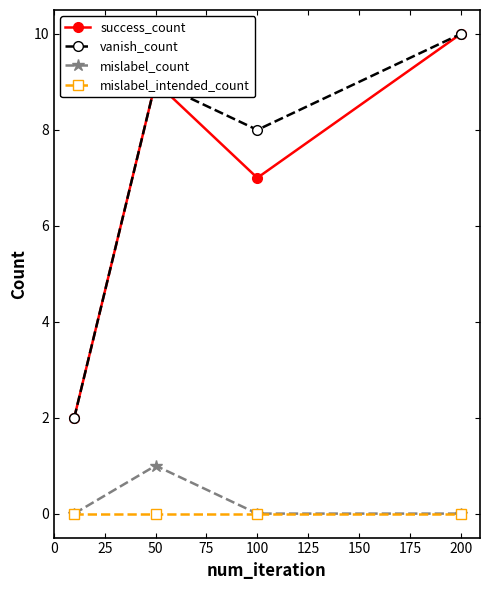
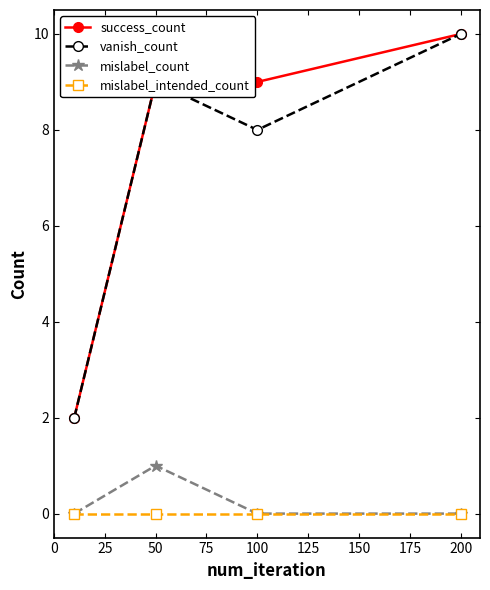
success_count, 100: 7 -> 9
